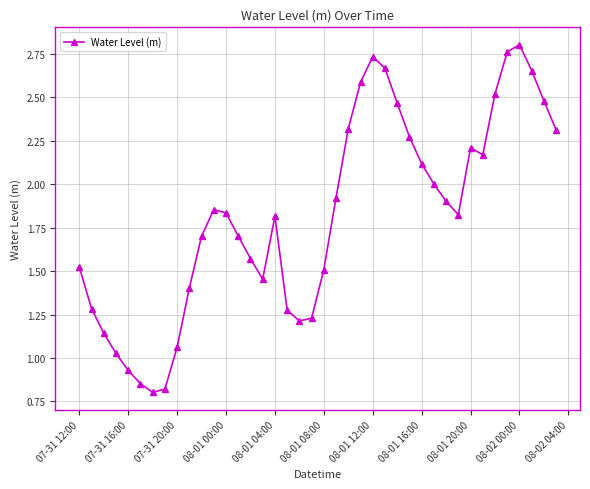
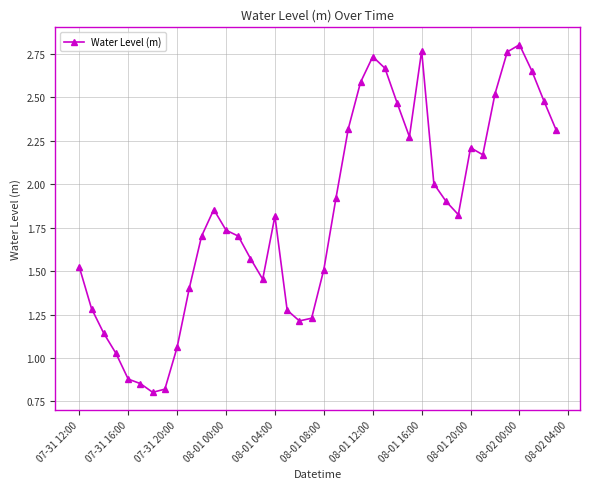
07-31 16:00: 0.93 -> 0.88
08-01 00:00: 1.83 -> 1.74
08-01 16:00: 2.12 -> 2.77
